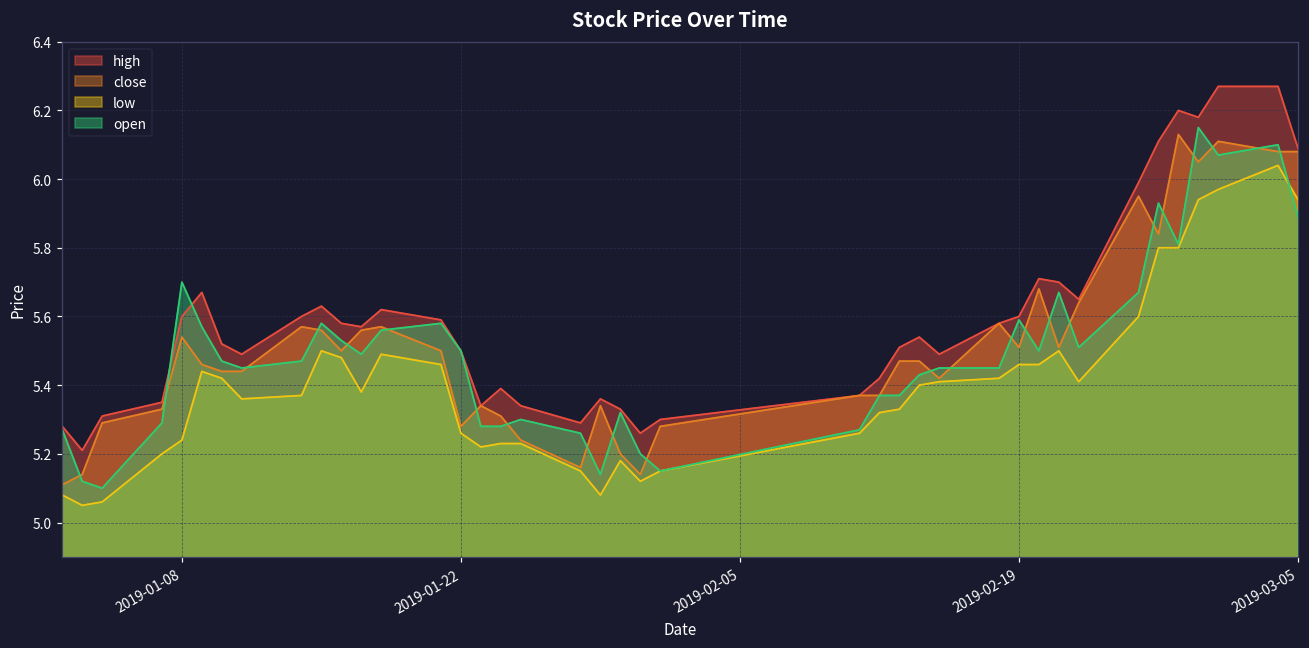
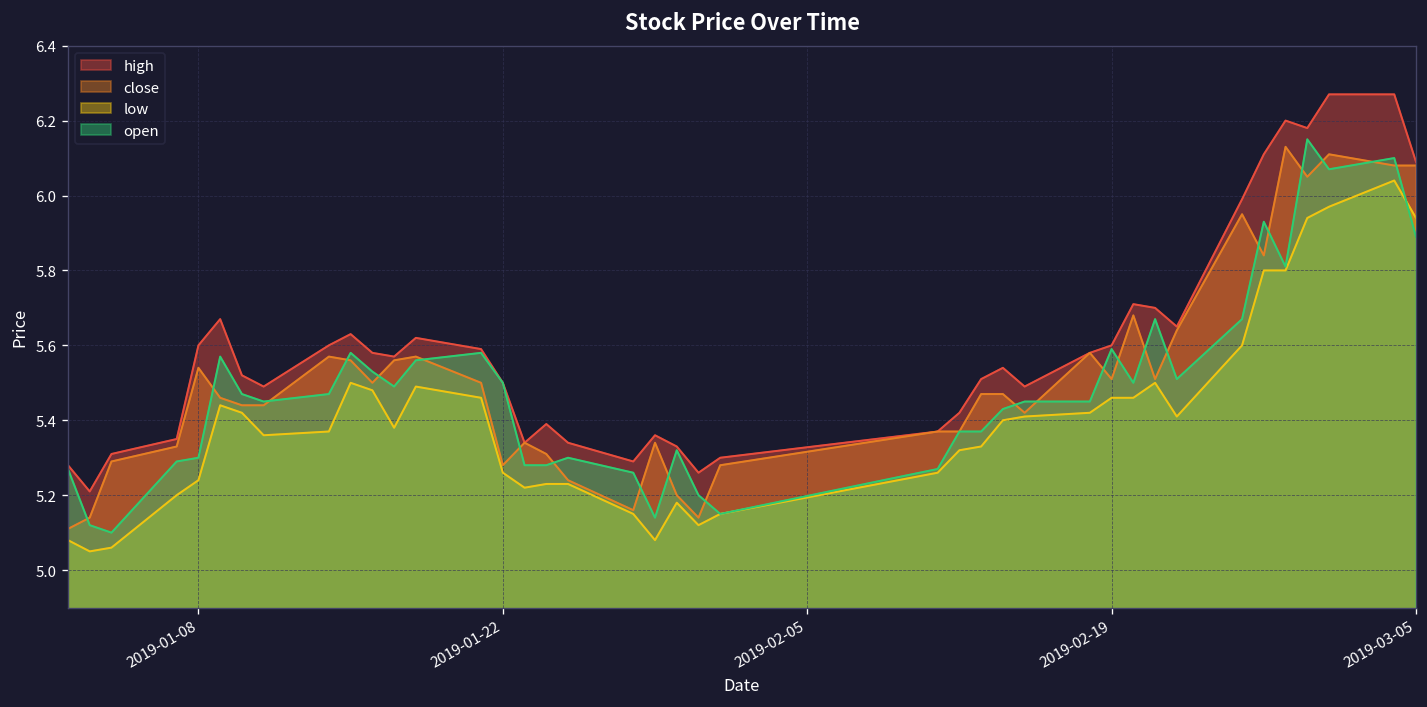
open, 2019-01-08: 5.7 -> 5.3
